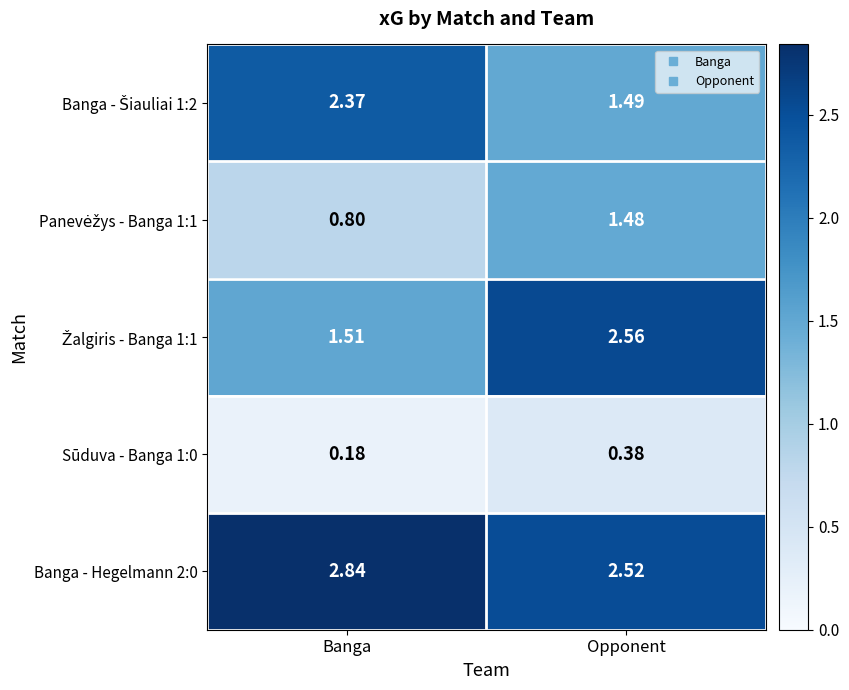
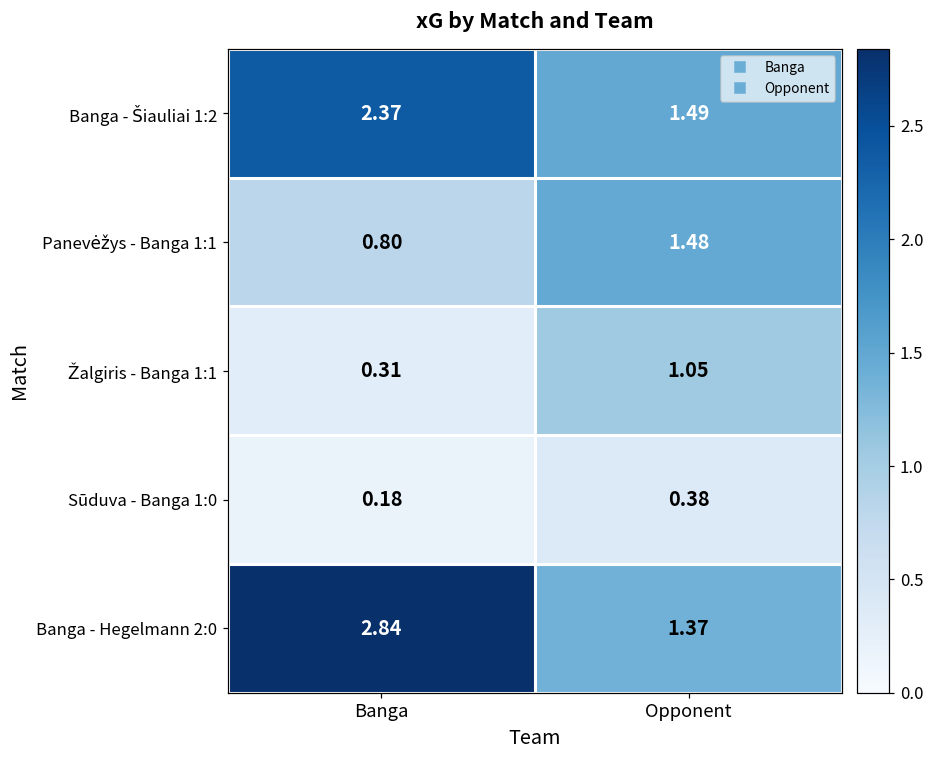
Žalgiris - Banga 1:1, Banga: 1.51 -> 0.31
Žalgiris - Banga 1:1, Opponent: 2.56 -> 1.05
Banga - Hegelmann 2:0, Opponent: 2.52 -> 1.37
